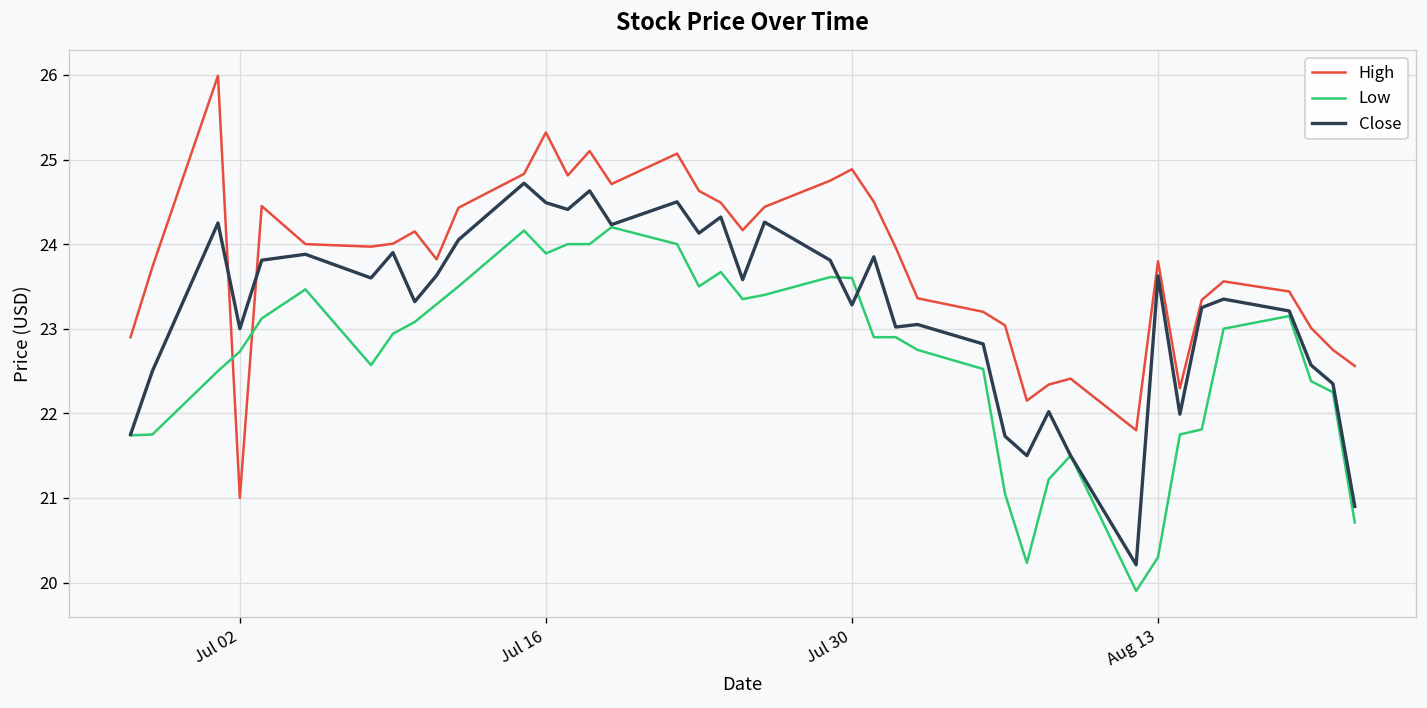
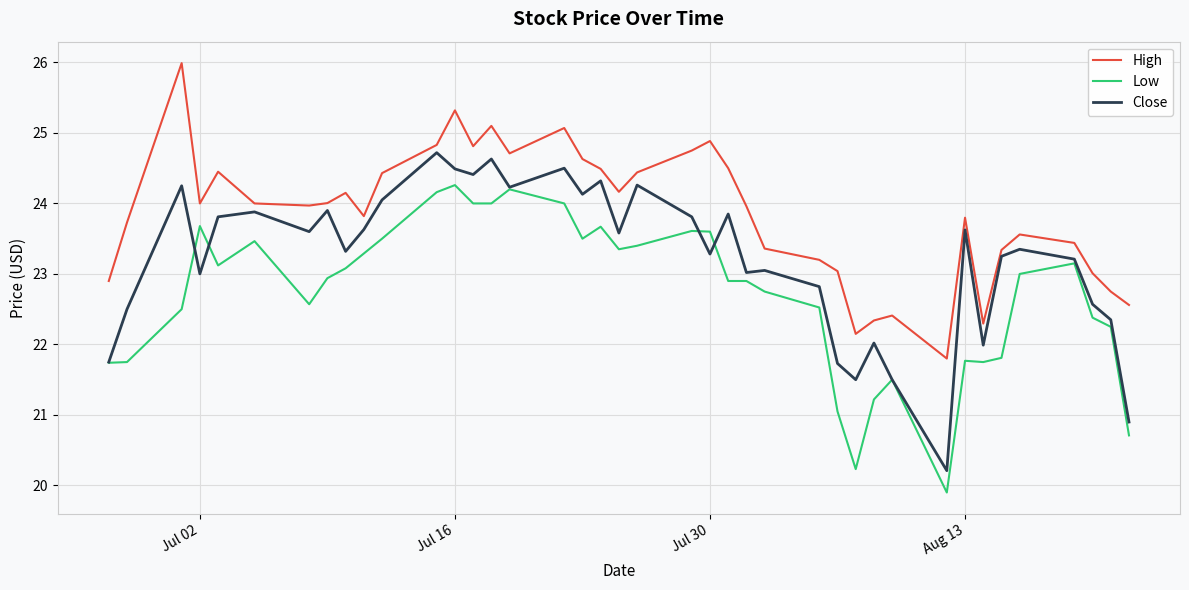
High, Jul 02: 21 -> 24
Low, Jul 02: 22.7 -> 23.7
Low, Jul 16: 23.9 -> 24.3
Low, Aug 13: 20.3 -> 21.8
